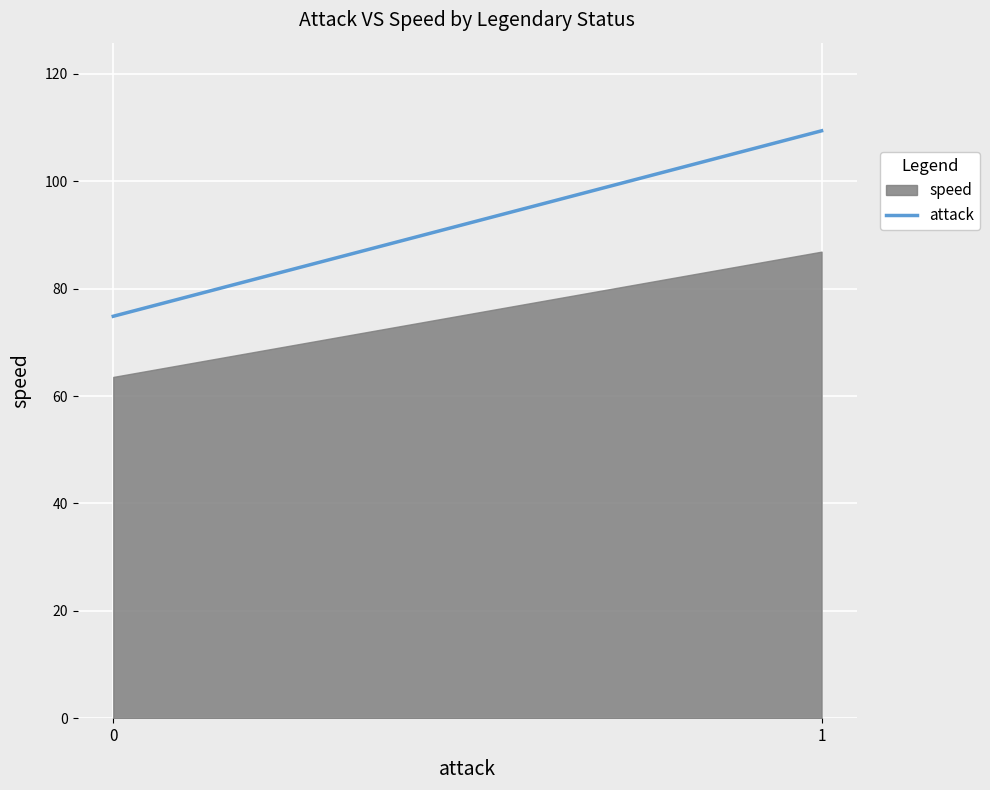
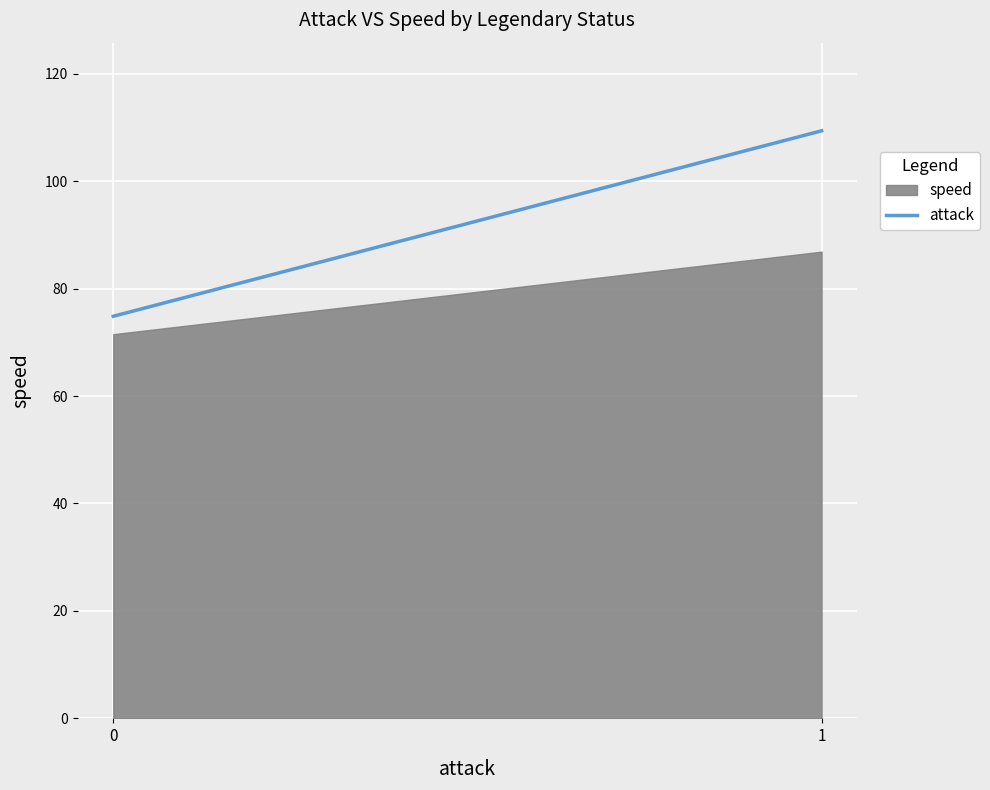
speed, 0: 64 -> 72
